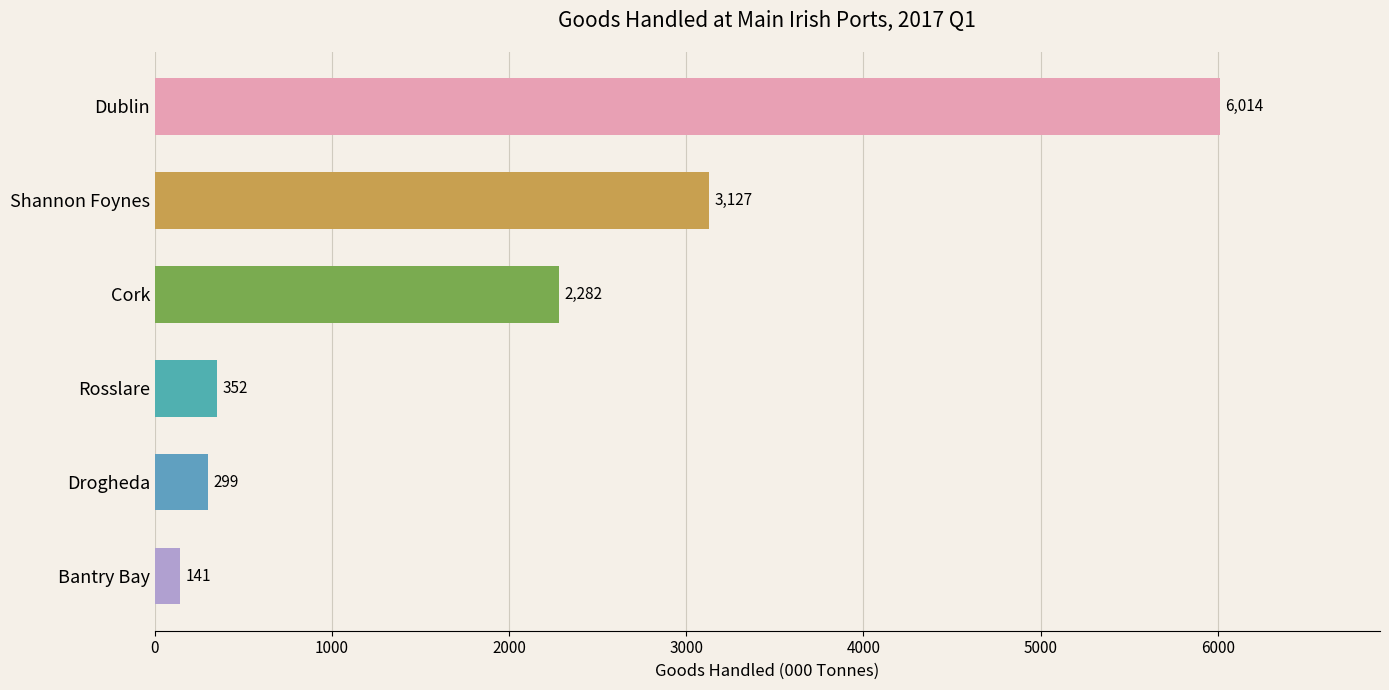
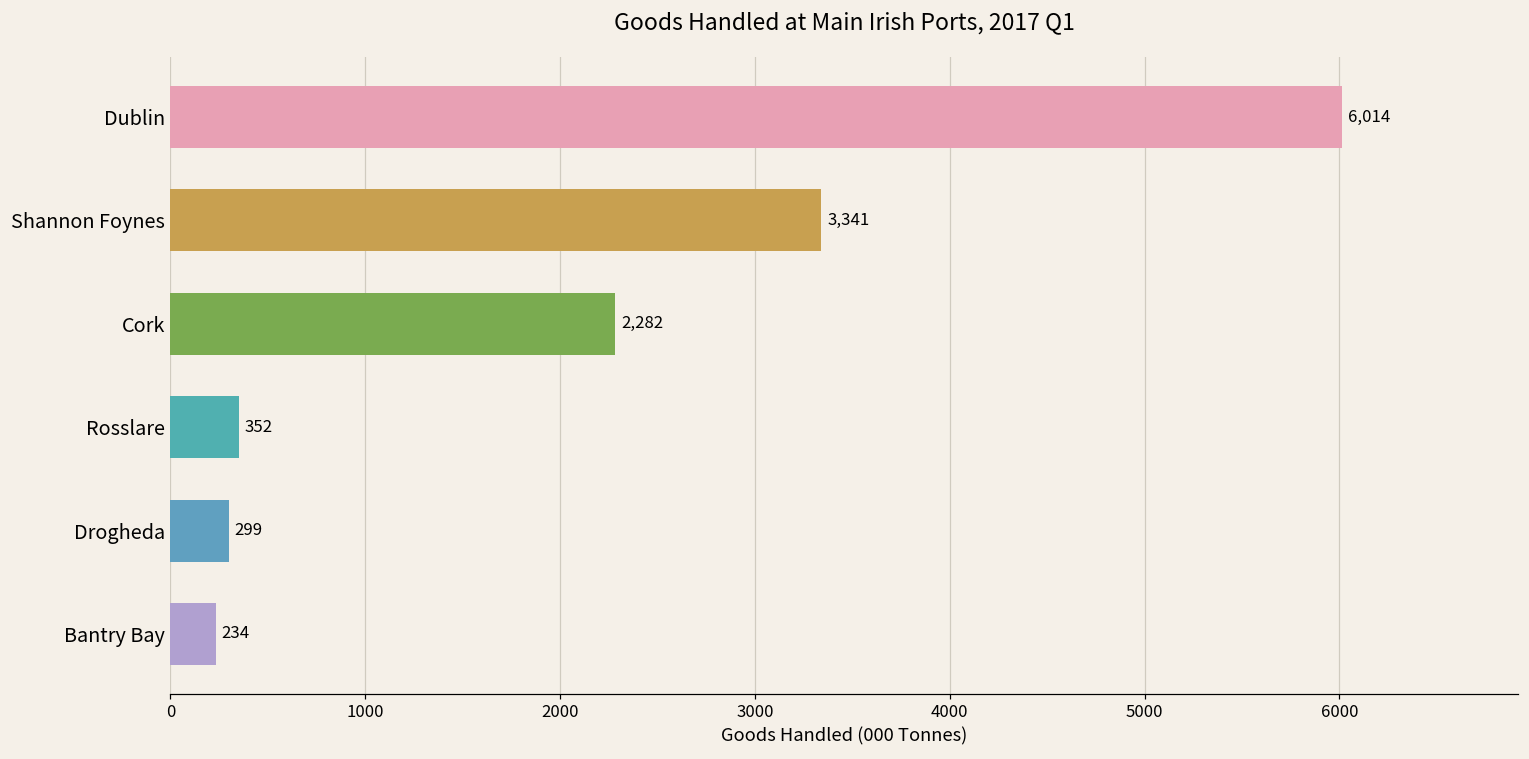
Shannon Foynes: 3,127 -> 3,341
Bantry Bay: 141 -> 234
